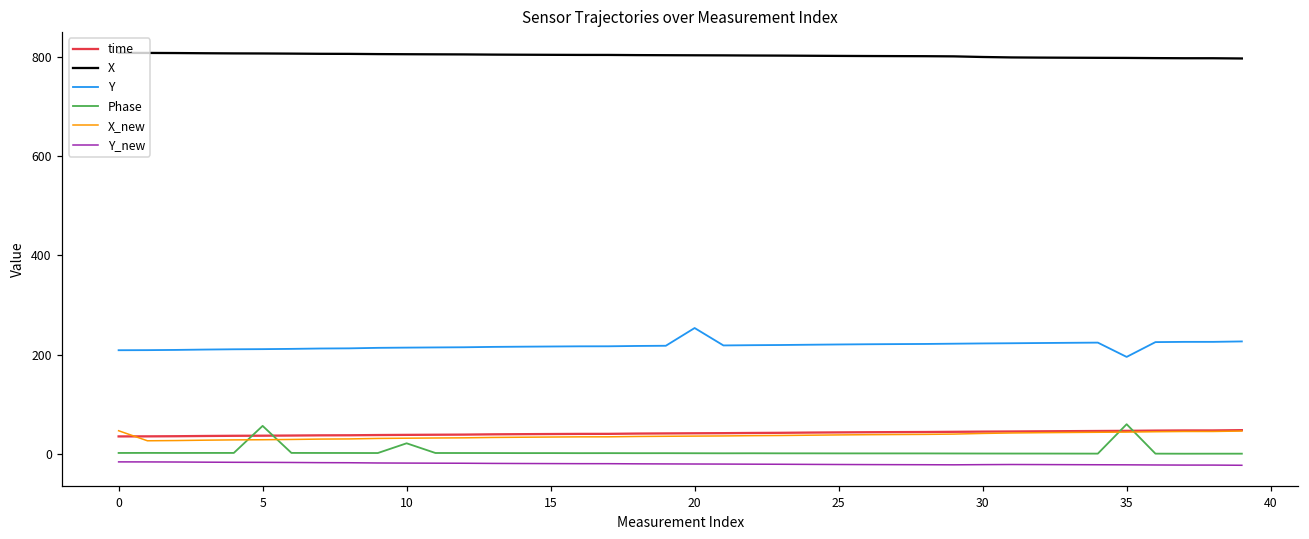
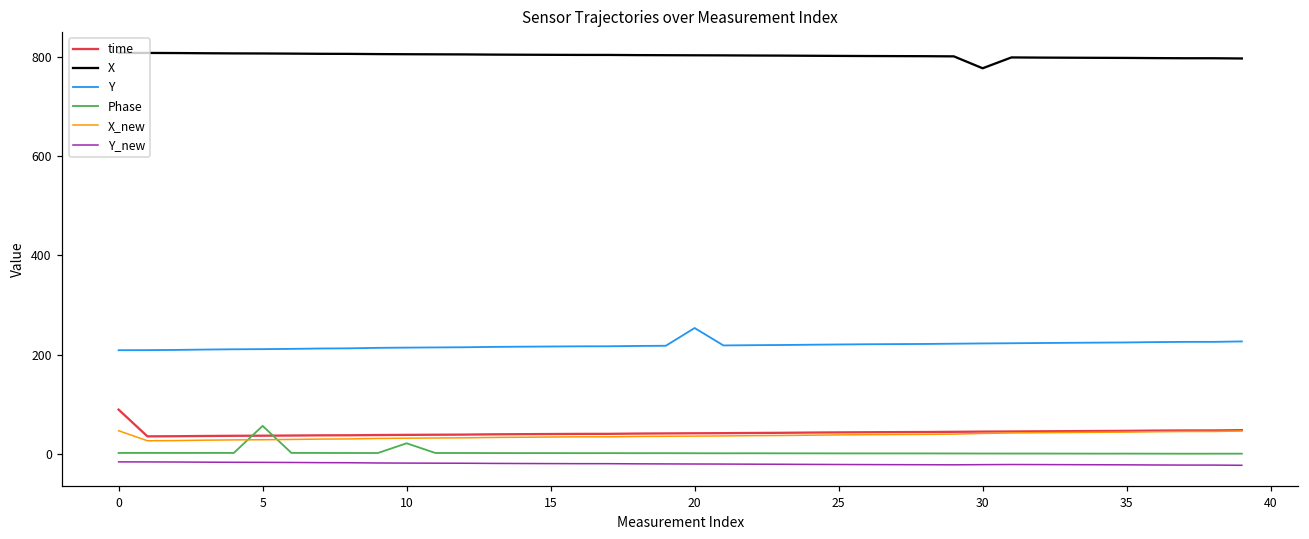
time, 0: 40 -> 90
X, 30: 800 -> 780
Y, 35: 200 -> 220
Phase, 35: 60 -> 0
